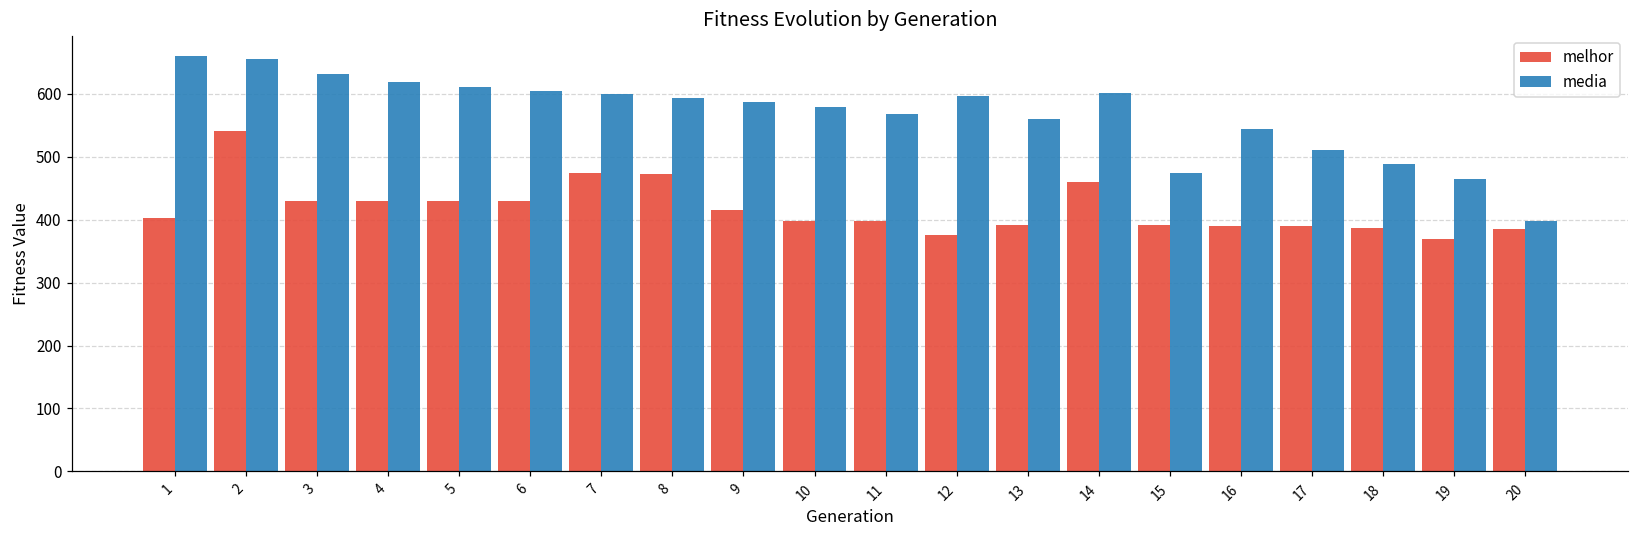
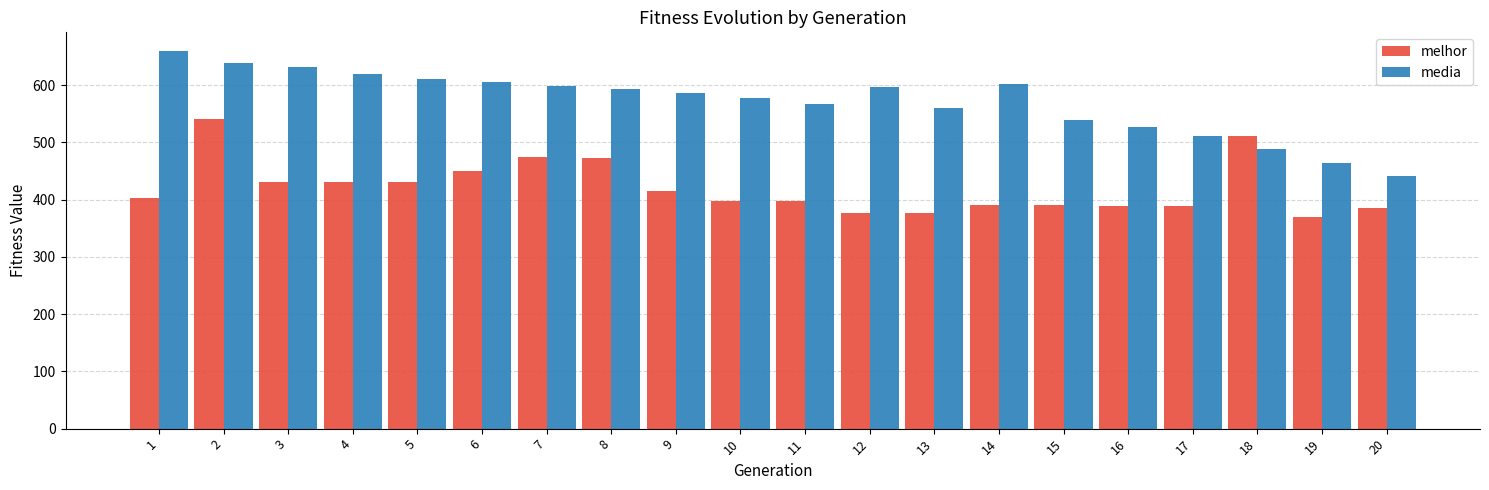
media, 2: 650 -> 640
melhor, 6: 430 -> 450
melhor, 13: 390 -> 380
melhor, 14: 460 -> 390
media, 15: 470 -> 540
media, 16: 540 -> 530
melhor, 18: 390 -> 510
media, 20: 400 -> 440
